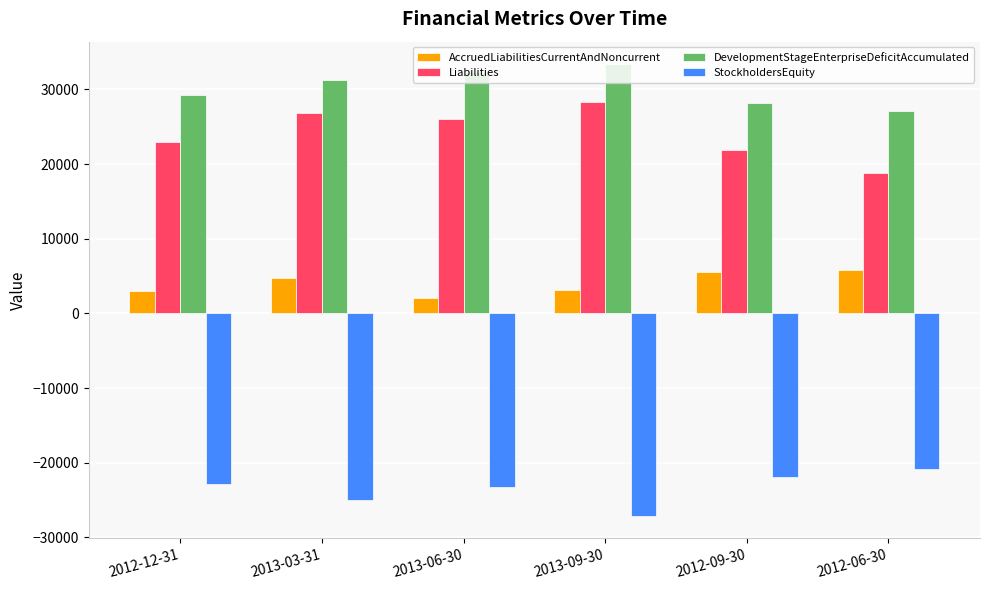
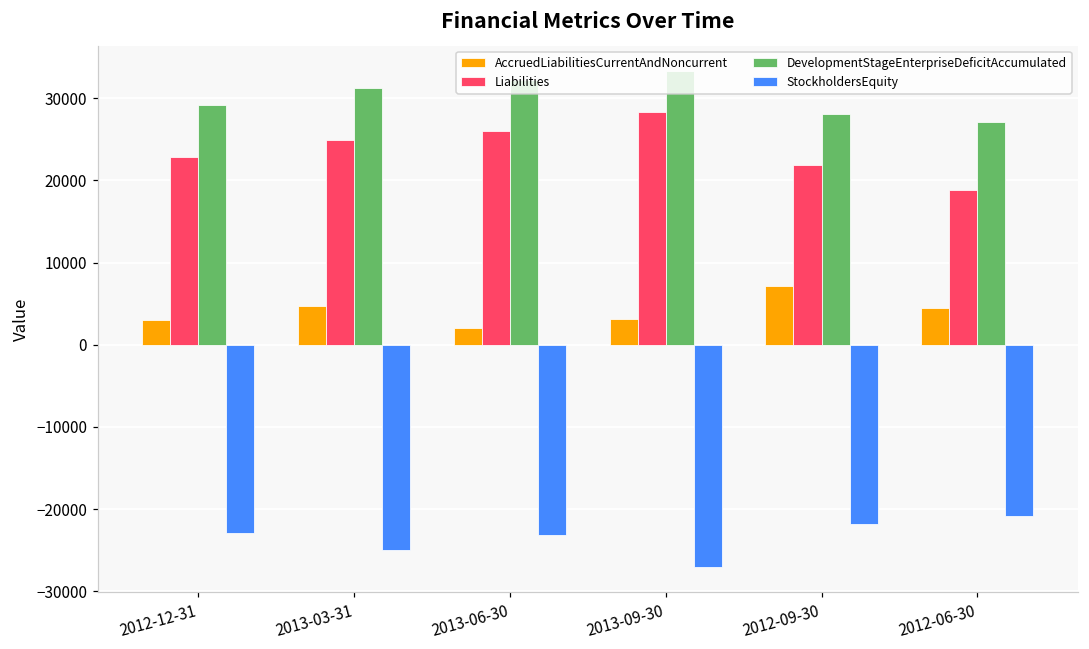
Liabilities, 2013-03-31: 27000 -> 25000
AccruedLiabilitiesCurrentAndNoncurrent, 2012-09-30: 6000 -> 7000
AccruedLiabilitiesCurrentAndNoncurrent, 2012-06-30: 6000 -> 5000
